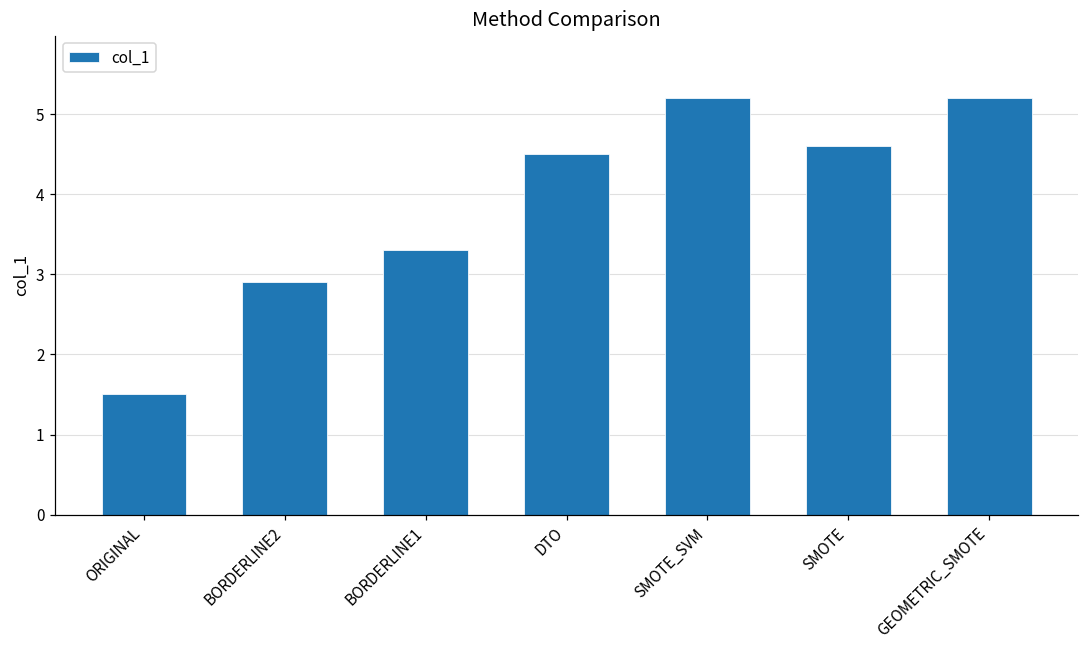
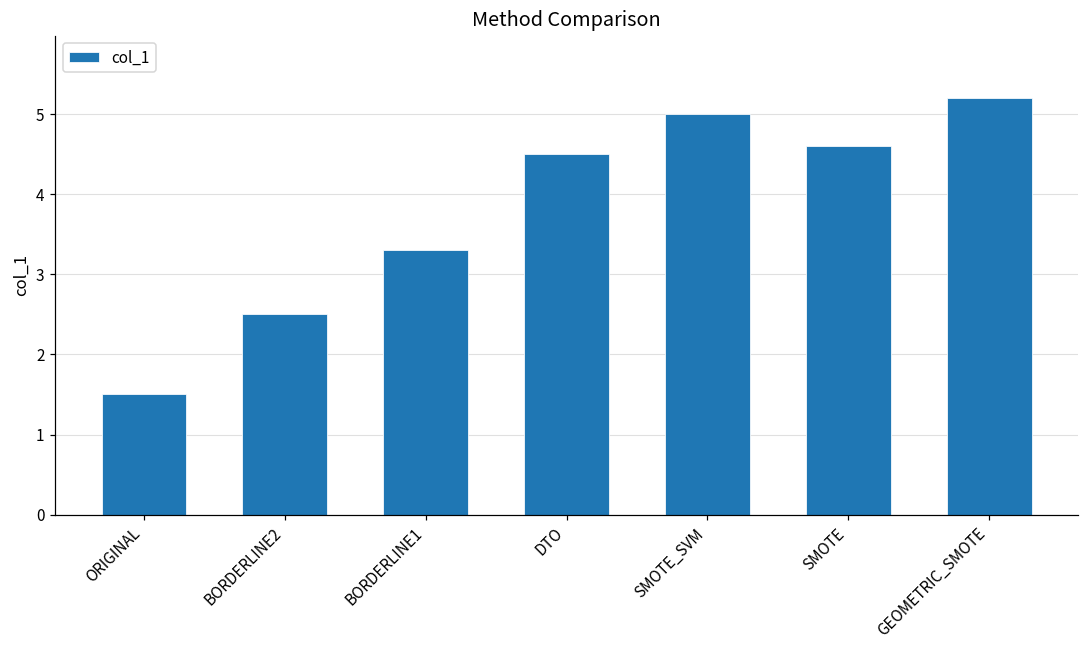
BORDERLINE2: 2.9 -> 2.5
SMOTE_SVM: 5.2 -> 5.0
